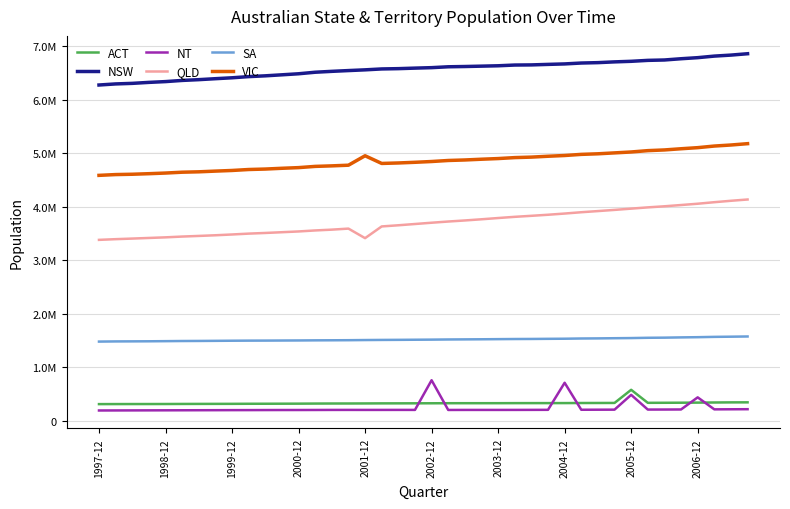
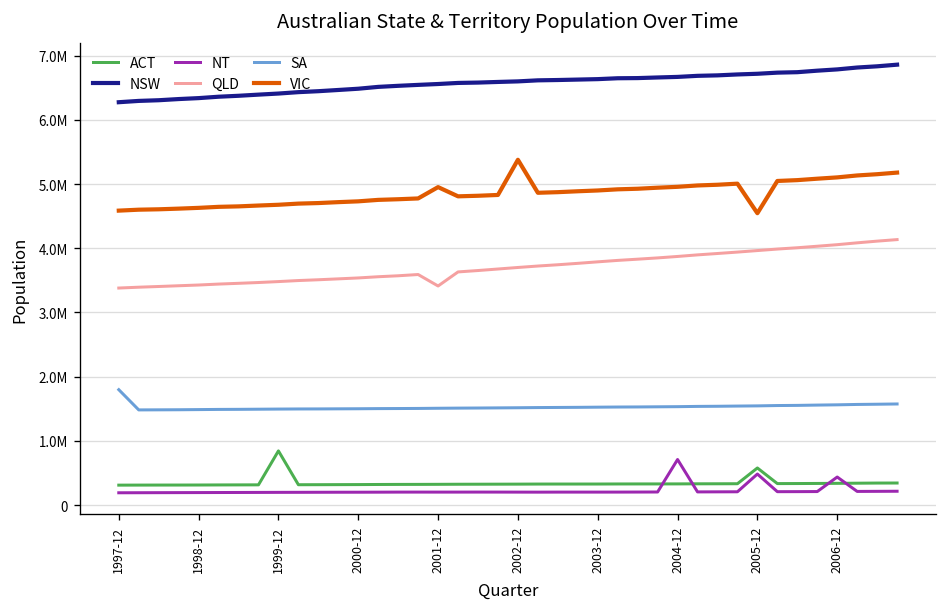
SA, 1997-12: 1500000 -> 1800000
ACT, 1999-12: 300000 -> 800000
NT, 2002-12: 800000 -> 200000
VIC, 2002-12: 4800000 -> 5400000
VIC, 2005-12: 5000000 -> 4500000
